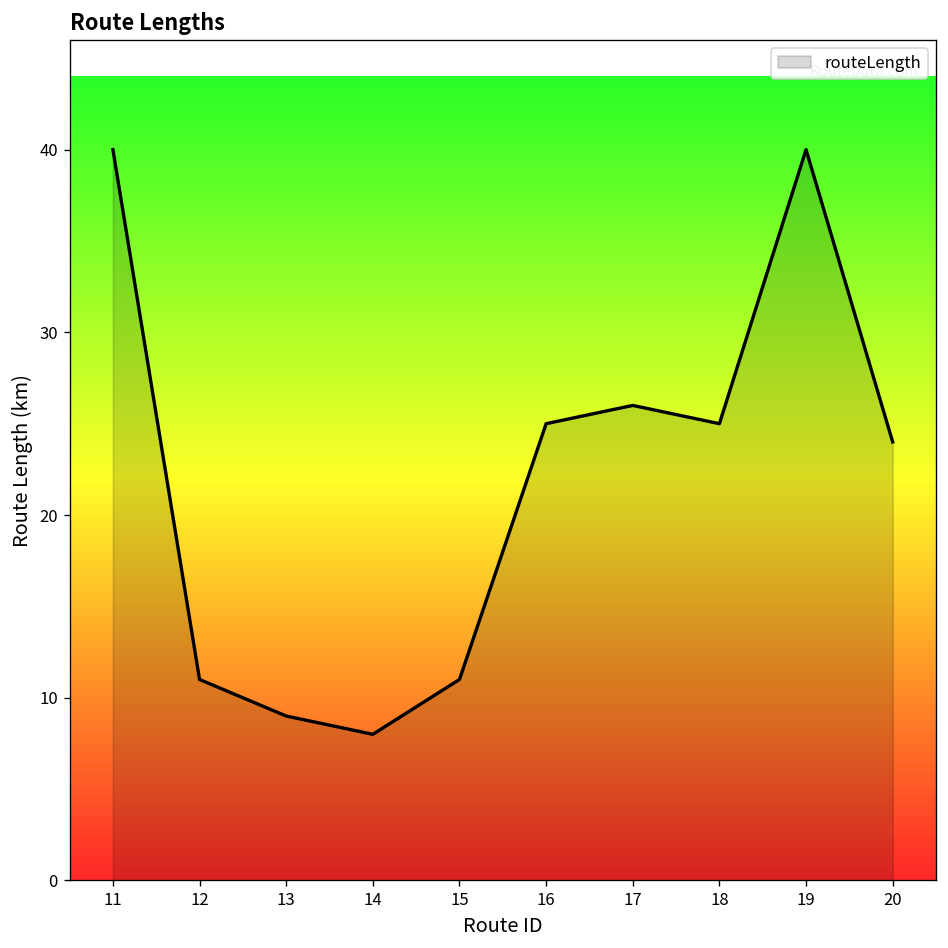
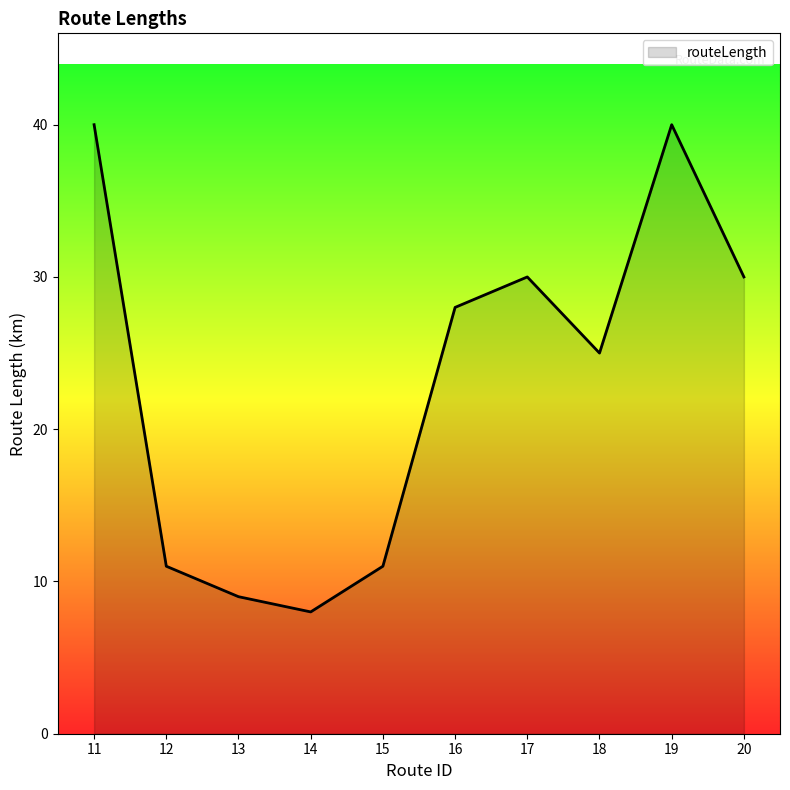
16: 25 -> 28
17: 26 -> 30
20: 24 -> 30
